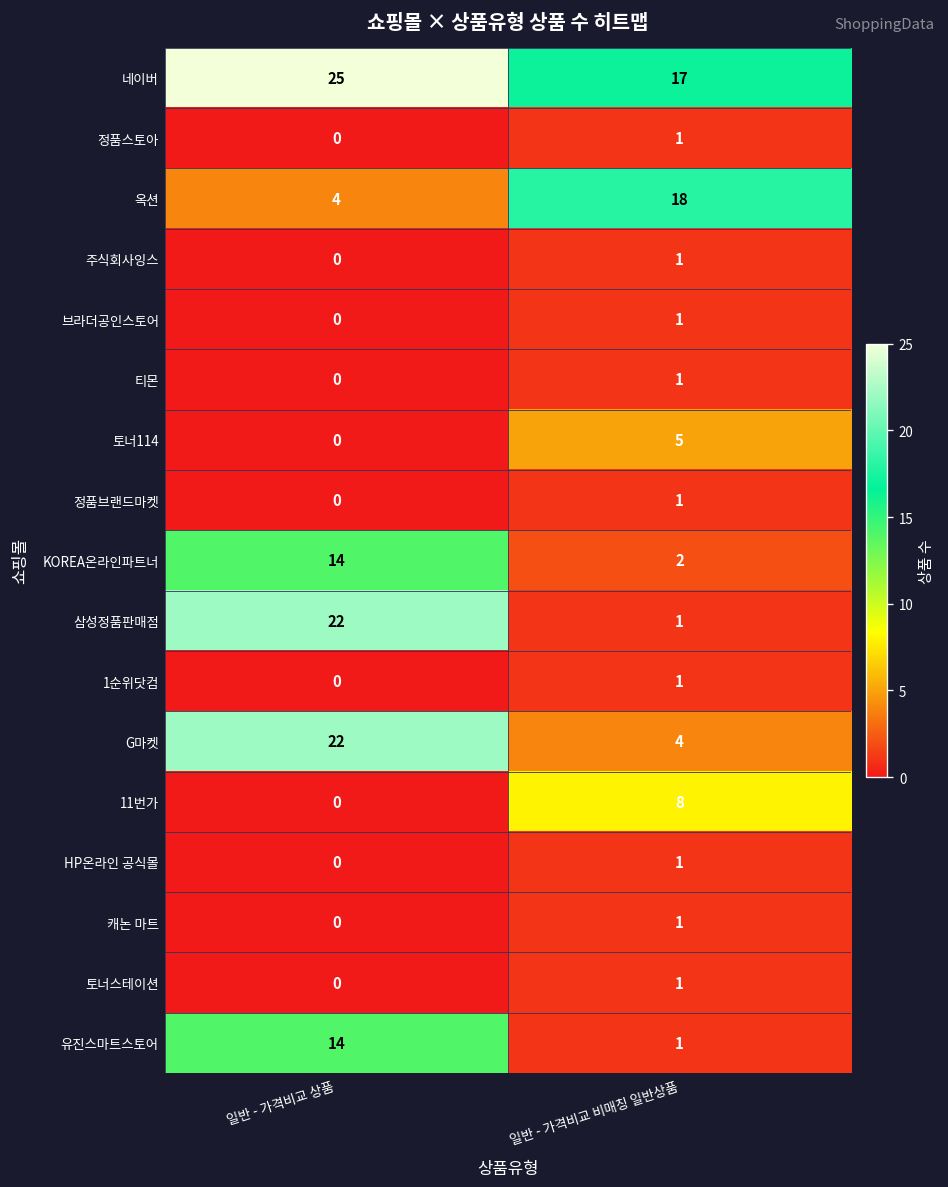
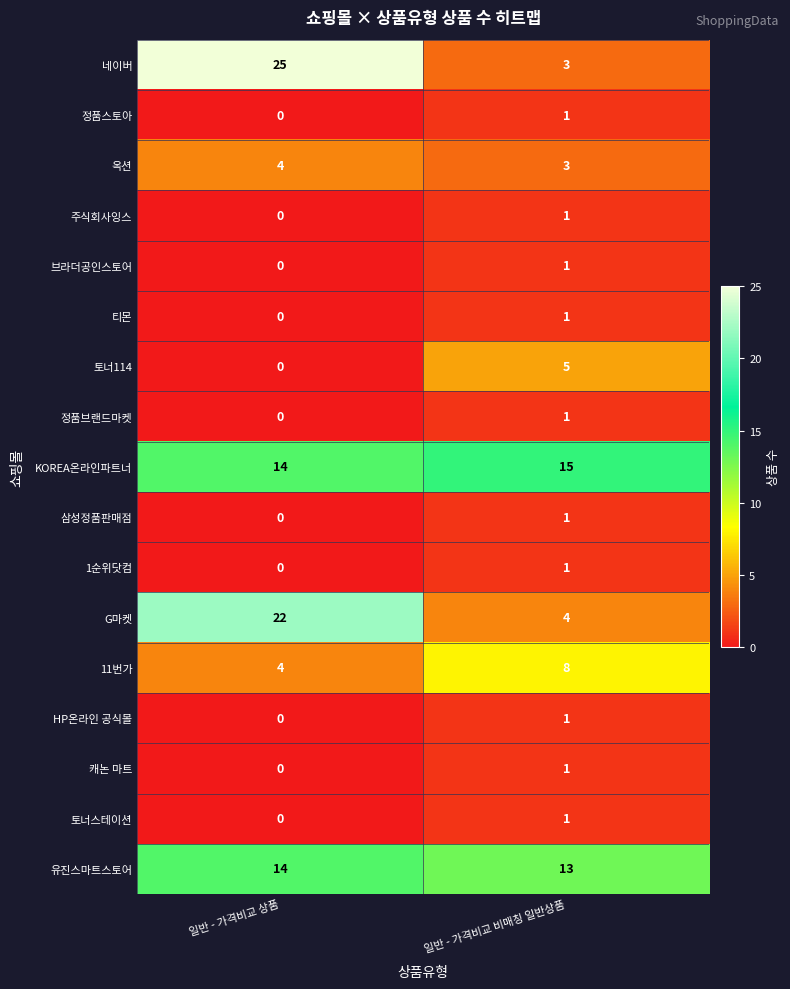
네이버, 일반 - 가격비교 비매칭 일반상품: 17 -> 3
옥션, 일반 - 가격비교 비매칭 일반상품: 18 -> 3
KOREA온라인파트너, 일반 - 가격비교 비매칭 일반상품: 2 -> 15
삼성정품판매점, 일반 - 가격비교 상품: 22 -> 0
11번가, 일반 - 가격비교 상품: 0 -> 4
유진스마트스토어, 일반 - 가격비교 비매칭 일반상품: 1 -> 13
